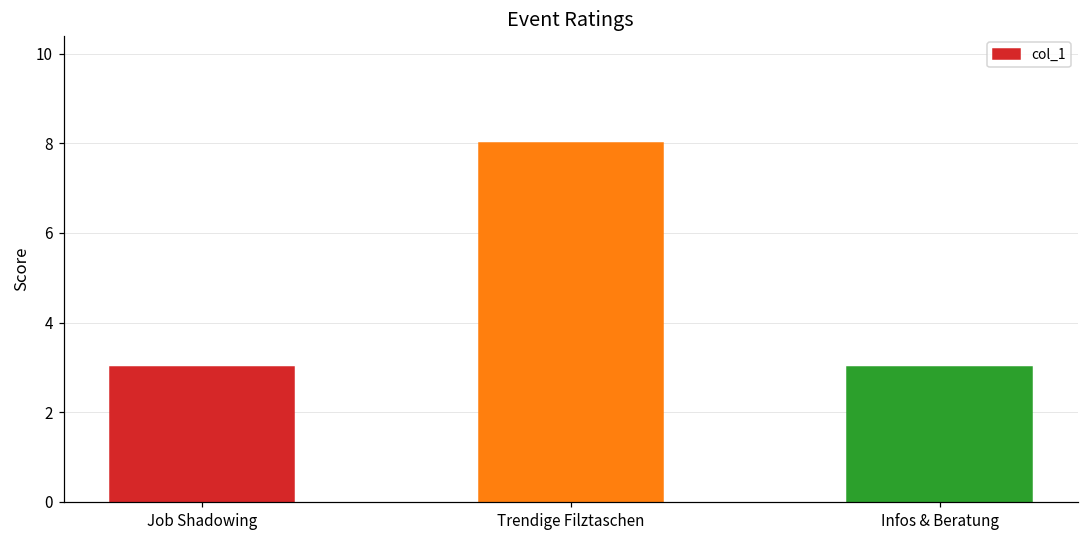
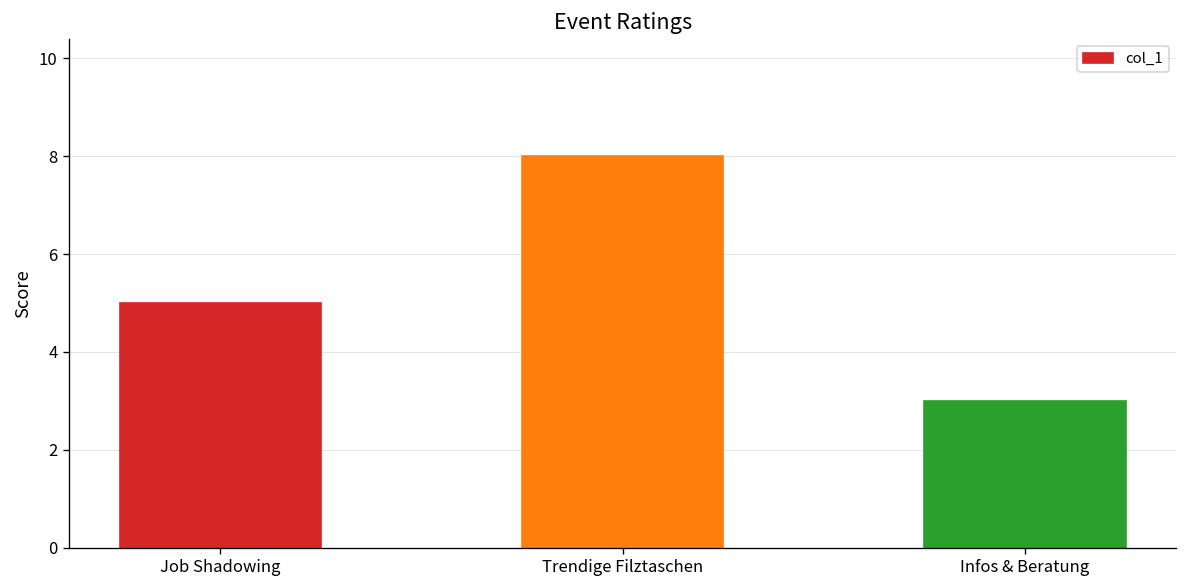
Job Shadowing: 3 -> 5
